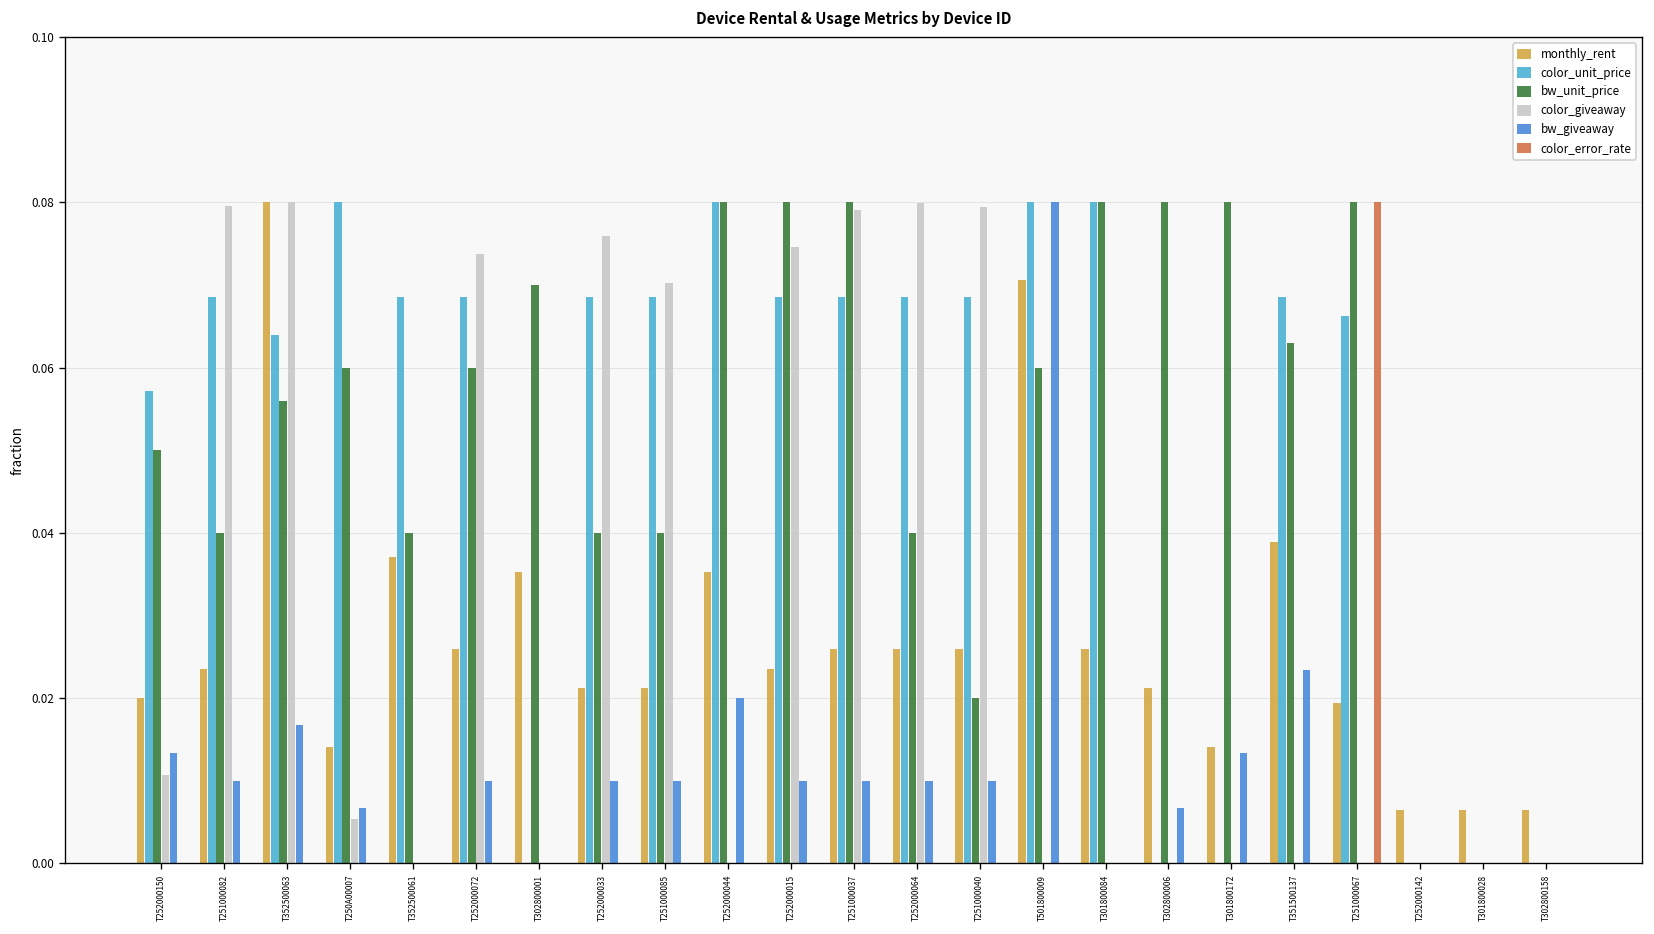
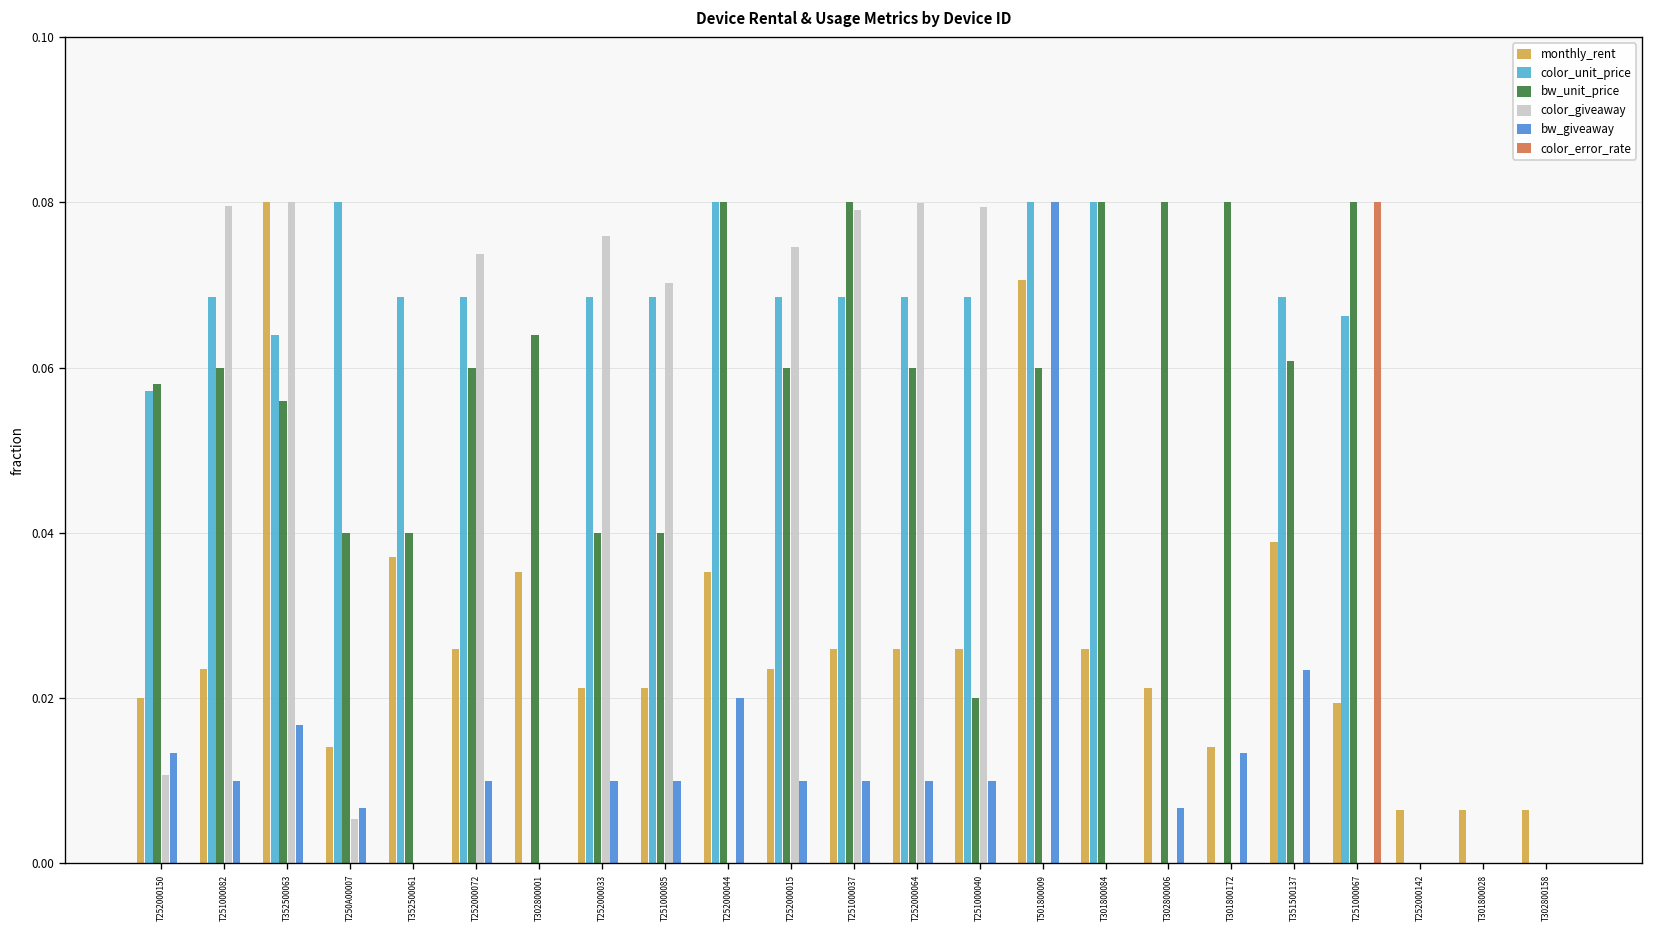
bw_unit_price, T252000150: 0.050 -> 0.058
bw_unit_price, T251000082: 0.040 -> 0.060
bw_unit_price, T250A00007: 0.060 -> 0.040
bw_unit_price, T302800001: 0.070 -> 0.064
bw_unit_price, T252000015: 0.080 -> 0.060
bw_unit_price, T252000064: 0.040 -> 0.060
bw_unit_price, T351500137: 0.063 -> 0.061
